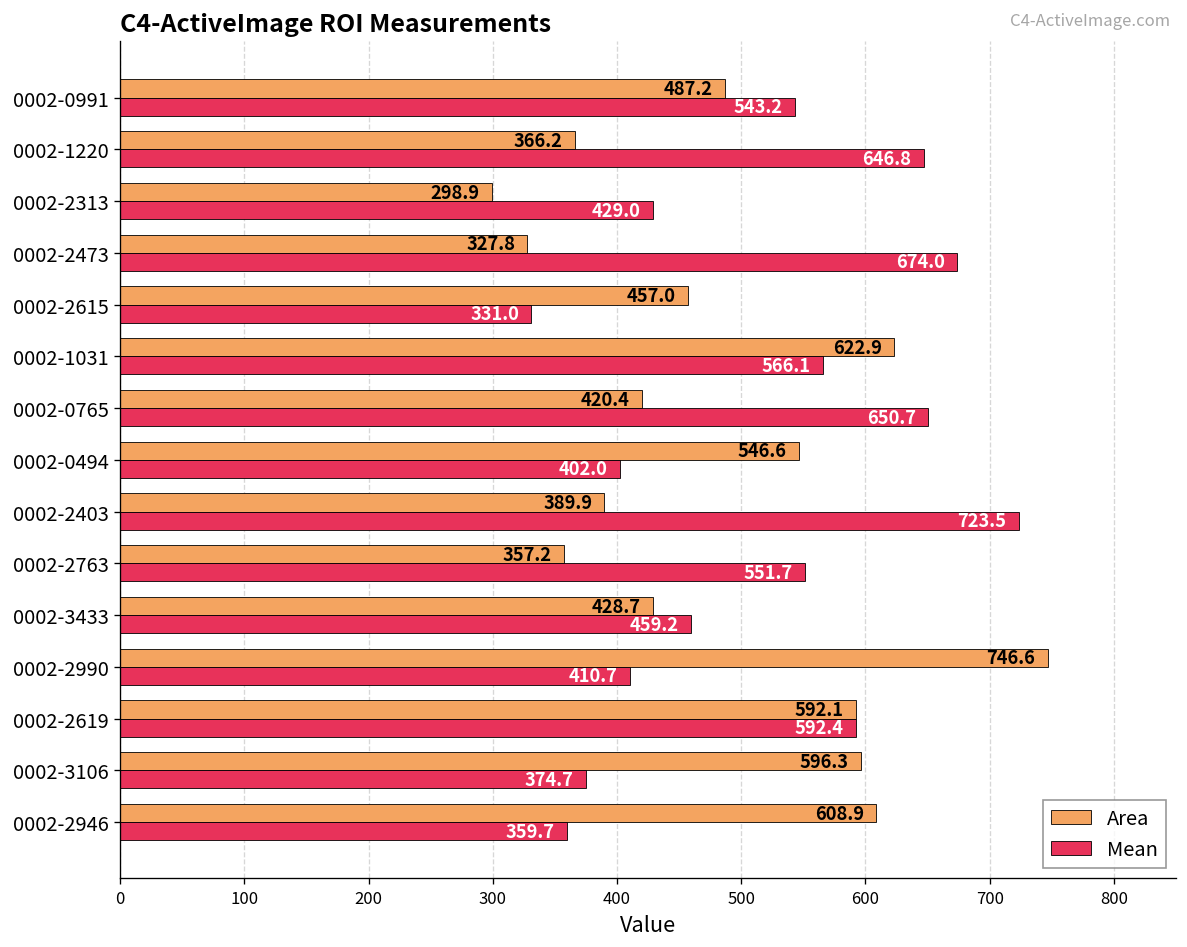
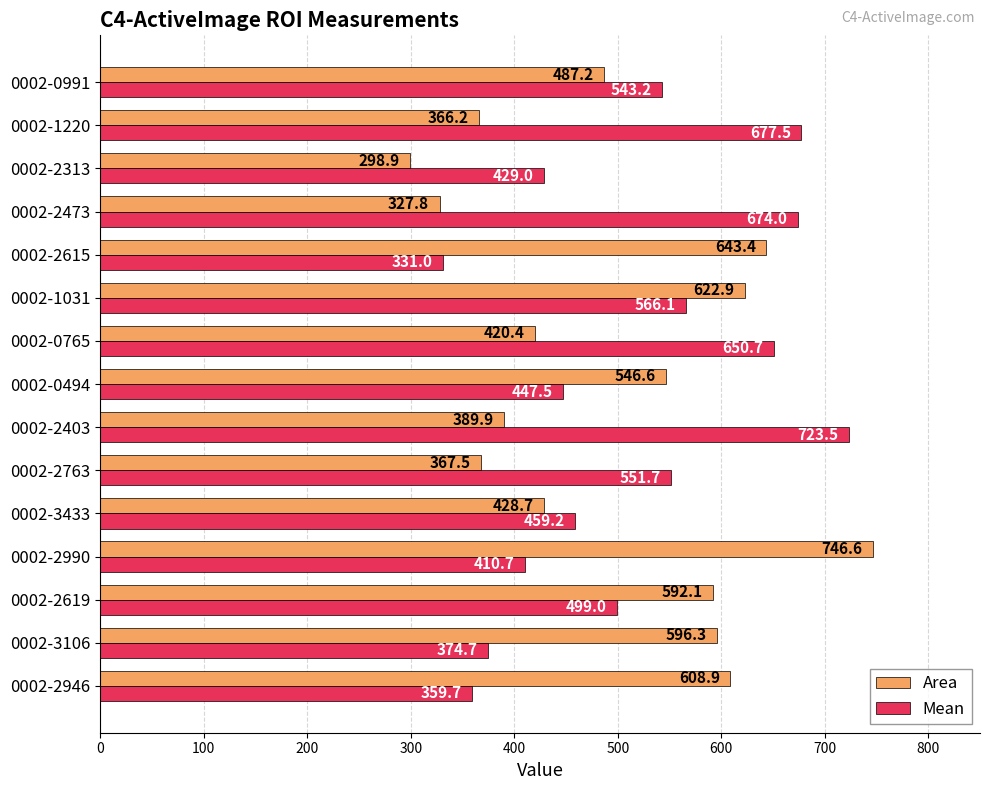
Mean, 0002-1220: 646.8 -> 677.5
Area, 0002-2615: 457.0 -> 643.4
Mean, 0002-0494: 402.0 -> 447.5
Area, 0002-2763: 357.2 -> 367.5
Mean, 0002-2619: 592.4 -> 499.0
